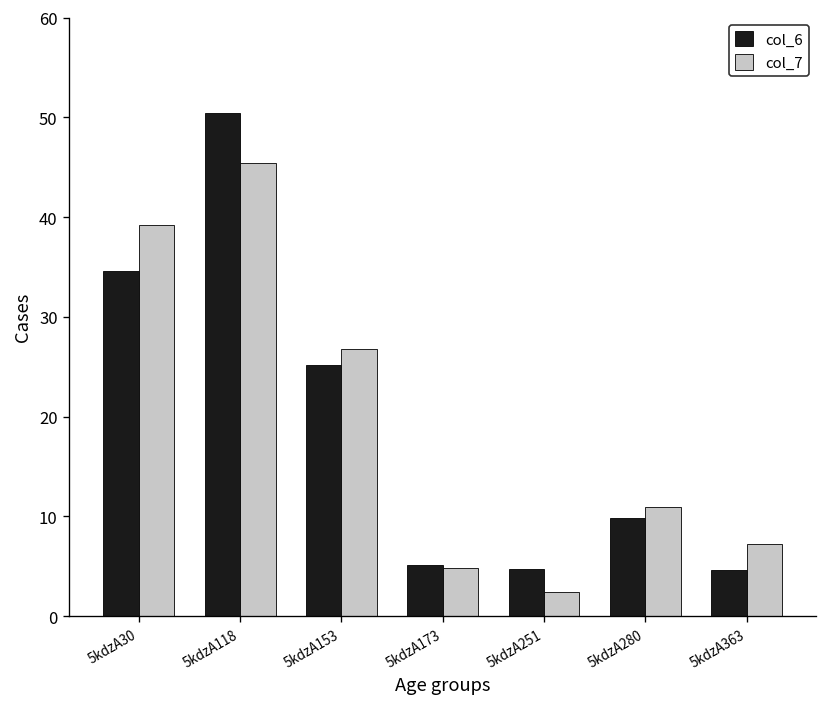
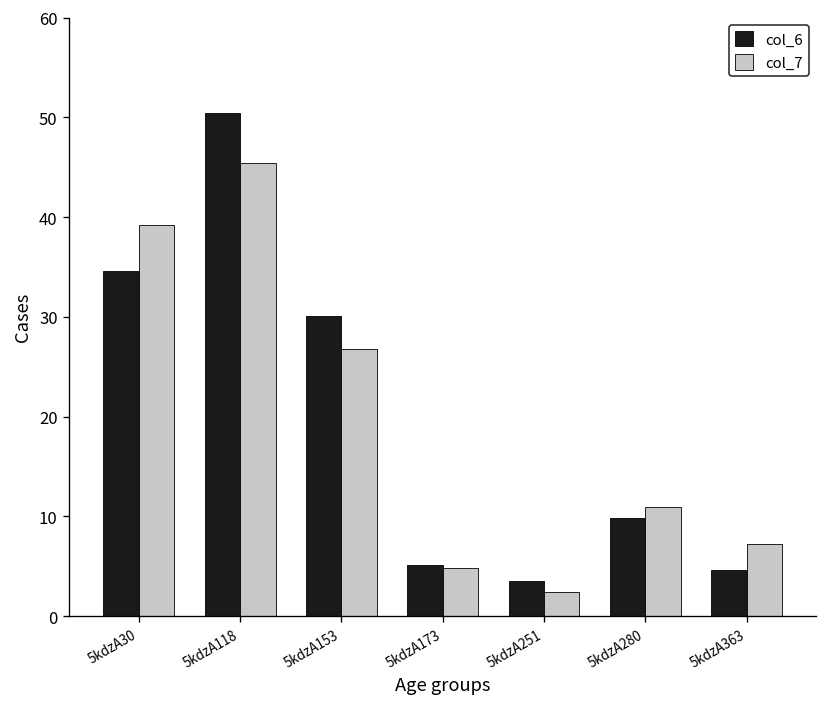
col_6, 5kdzA153: 25 -> 30
col_6, 5kdzA251: 5 -> 4
